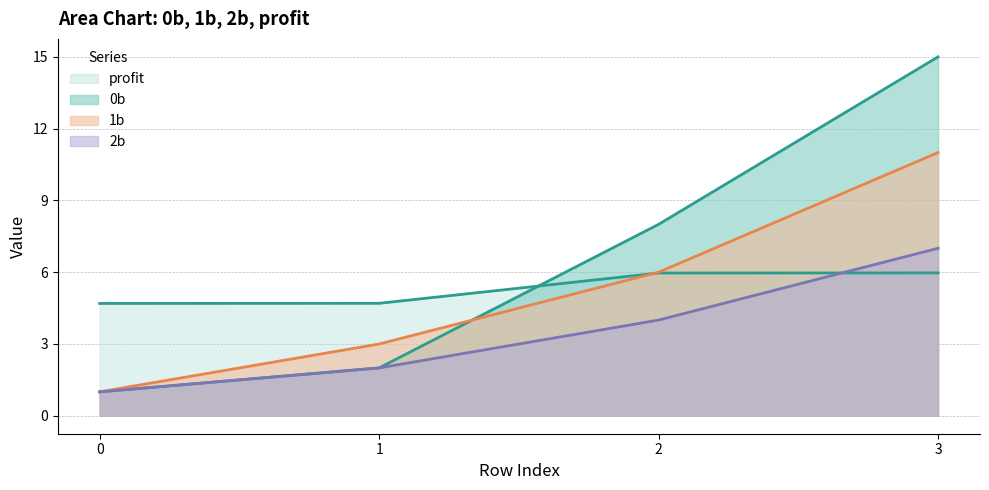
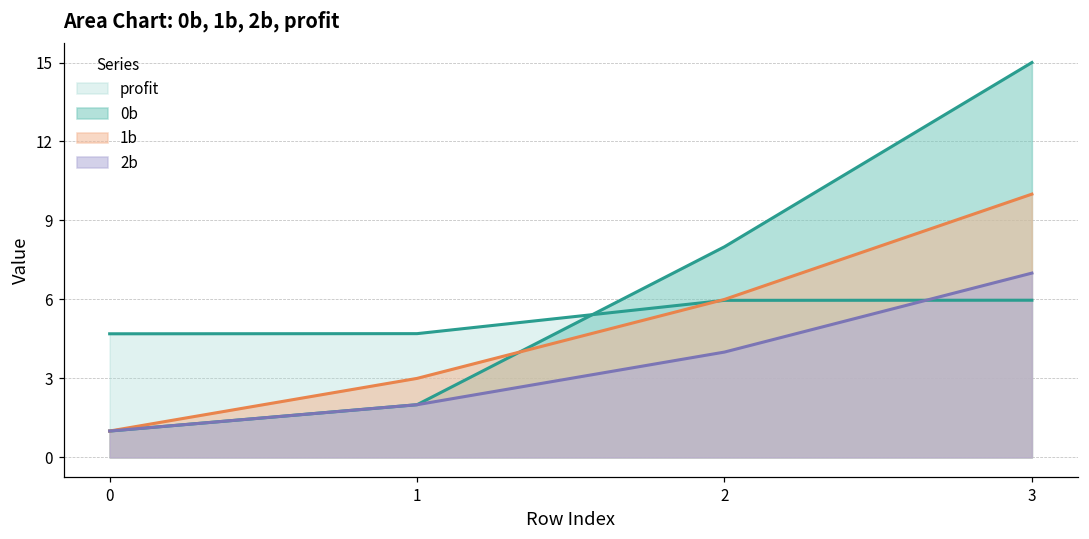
1b, 3: 11 -> 10
